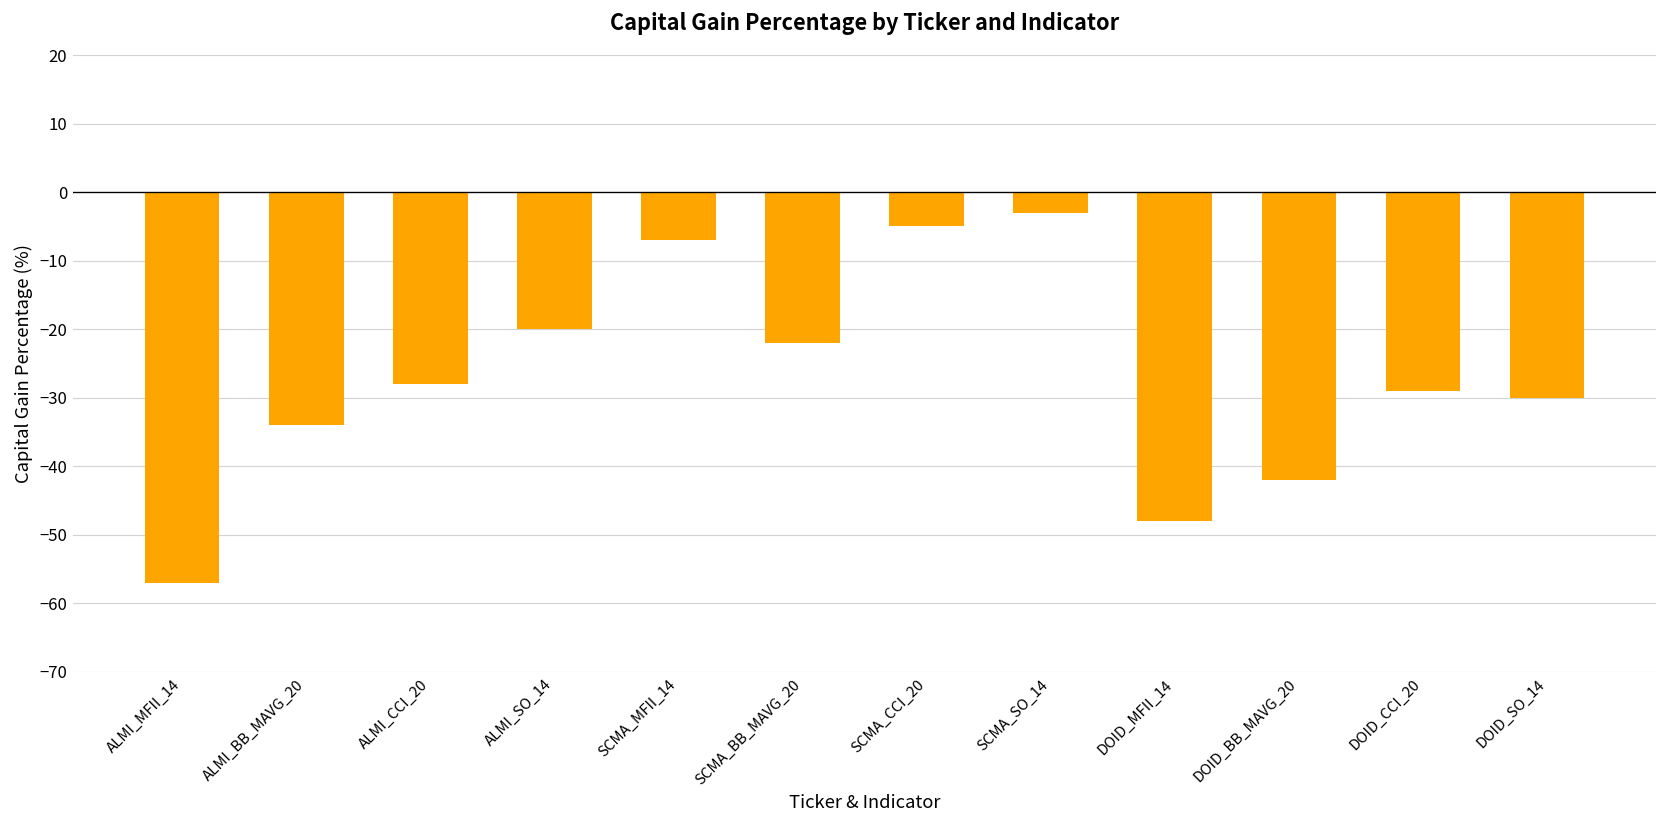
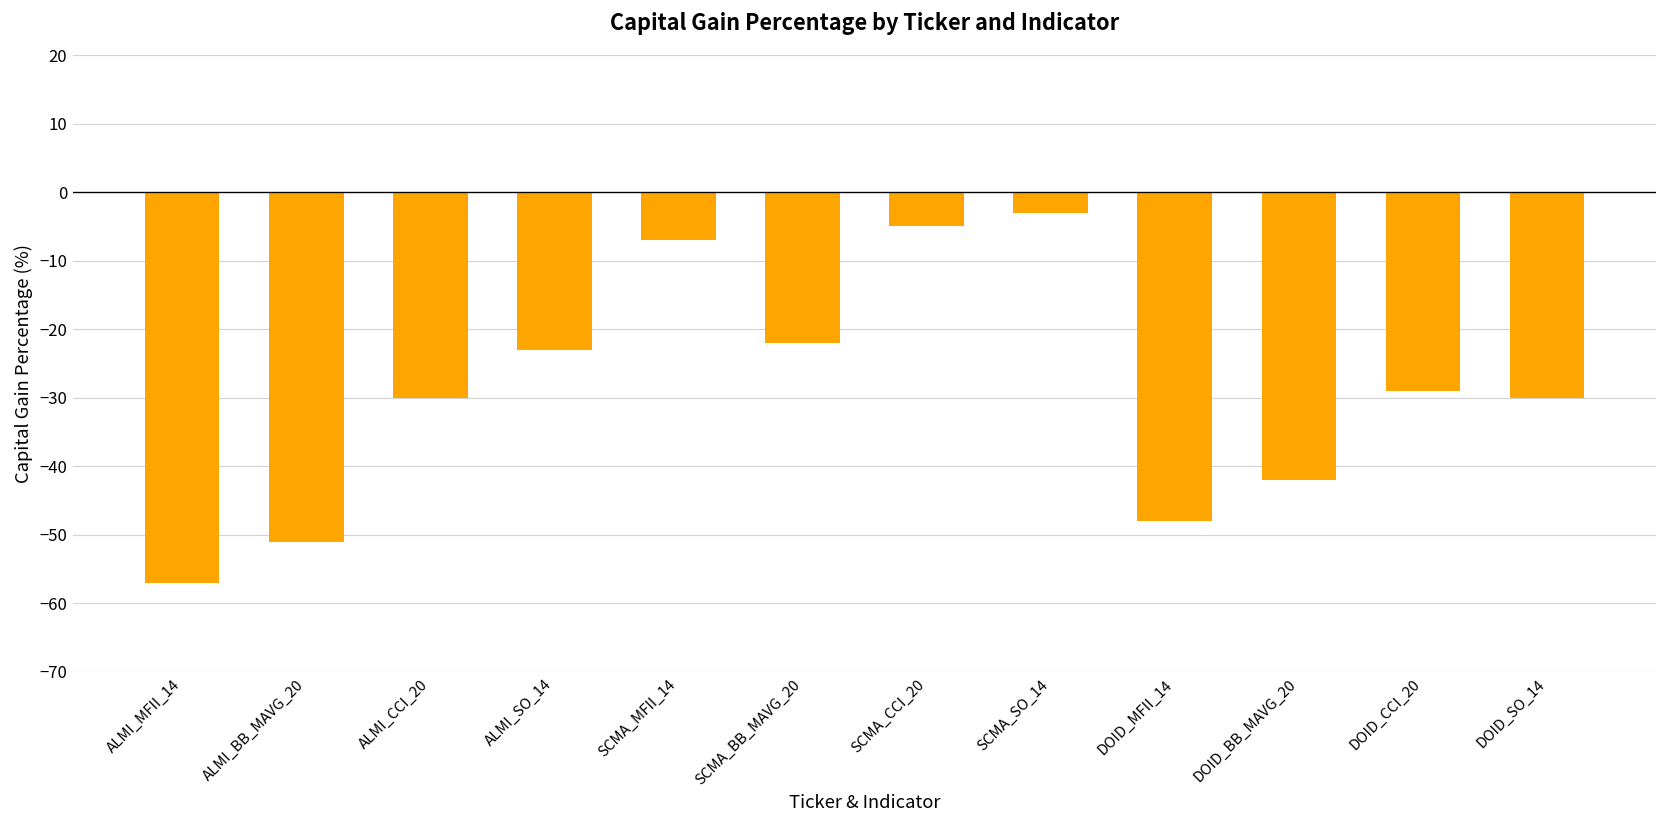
ALMI_BB_MAVG_20: -34 -> -51
ALMI_CCI_20: -28 -> -30
ALMI_SO_14: -20 -> -23
